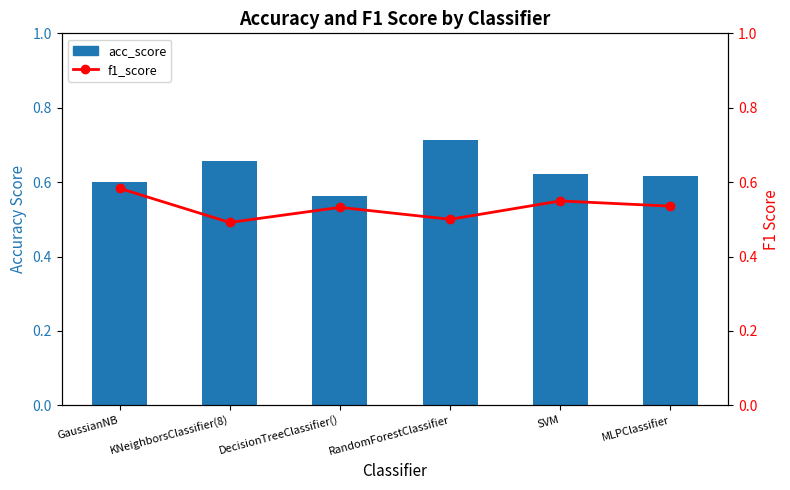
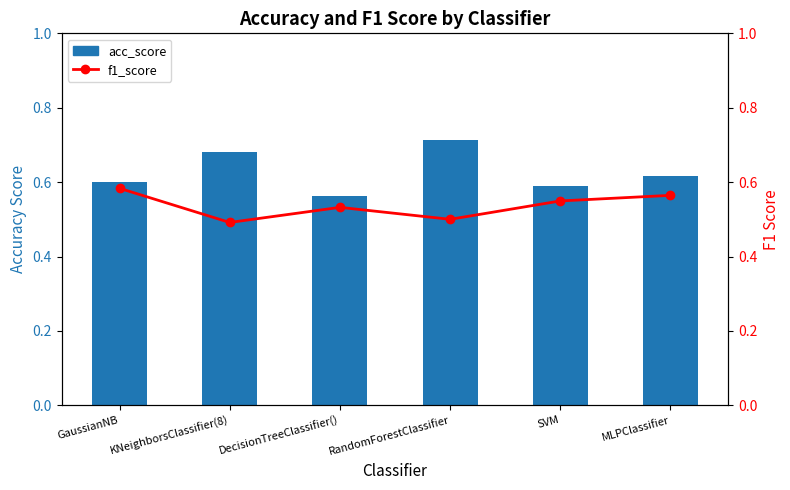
acc_score, KNeighborsClassifier(8): 0.66 -> 0.68
acc_score, SVM: 0.62 -> 0.59
f1_score, MLPClassifier: 0.54 -> 0.56
